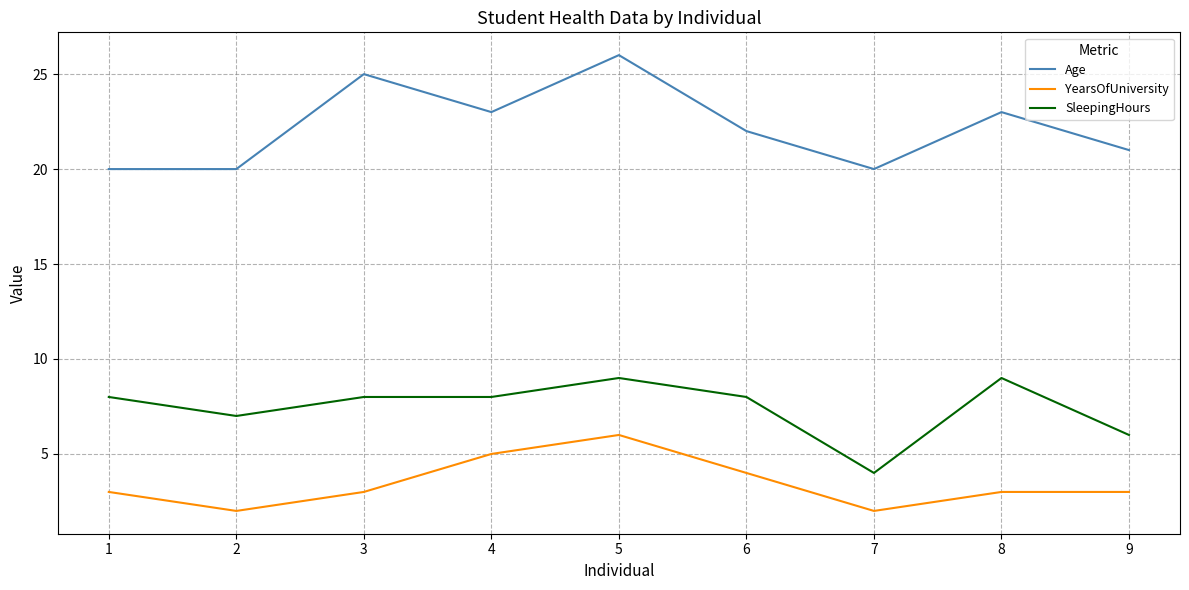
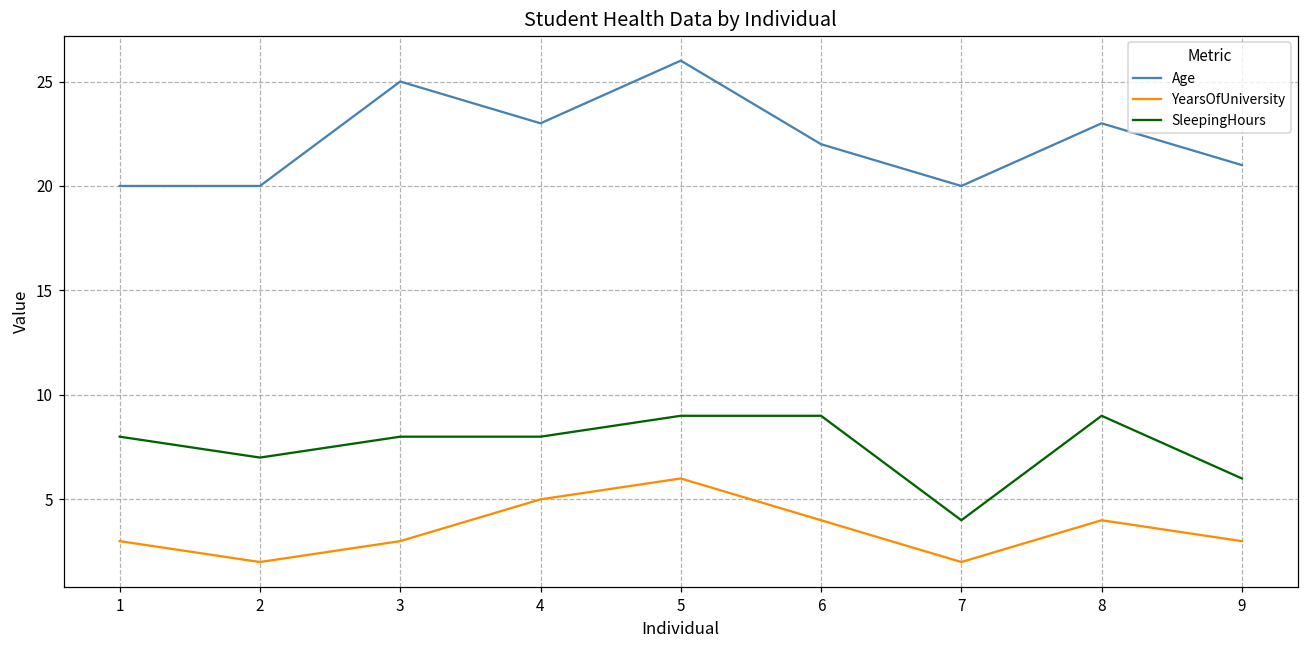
SleepingHours, 6: 8 -> 9
YearsOfUniversity, 8: 3 -> 4
